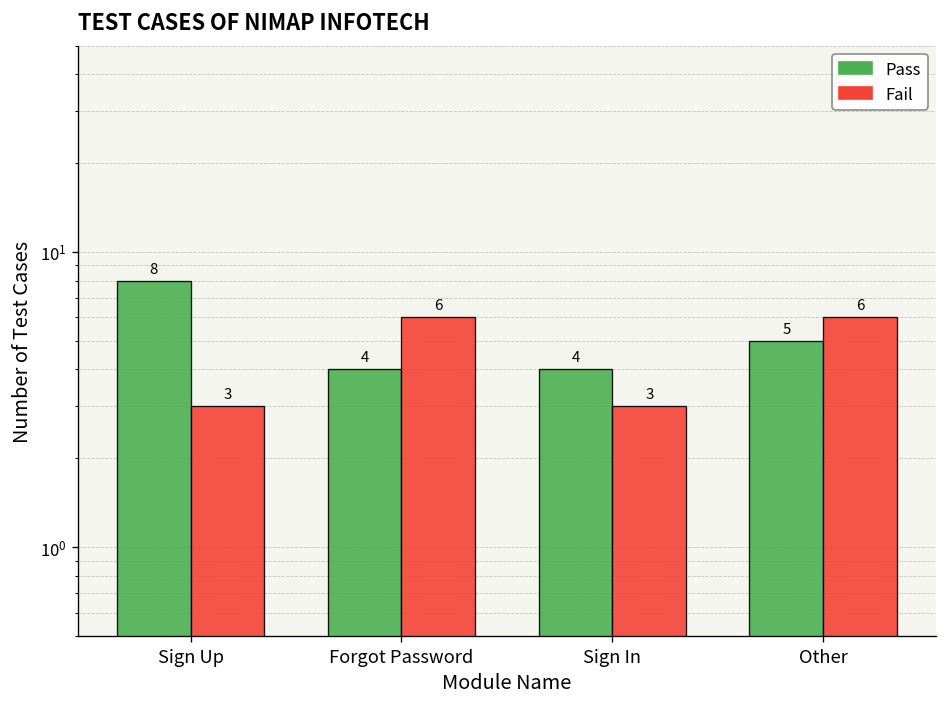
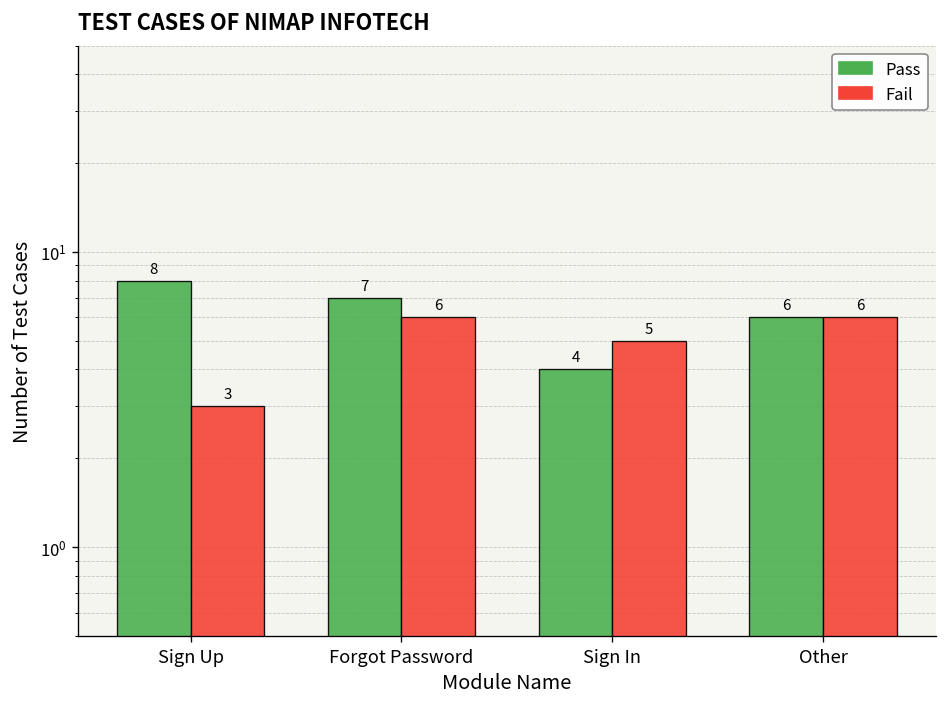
Pass, Forgot Password: 4 -> 7
Fail, Sign In: 3 -> 5
Pass, Other: 5 -> 6
